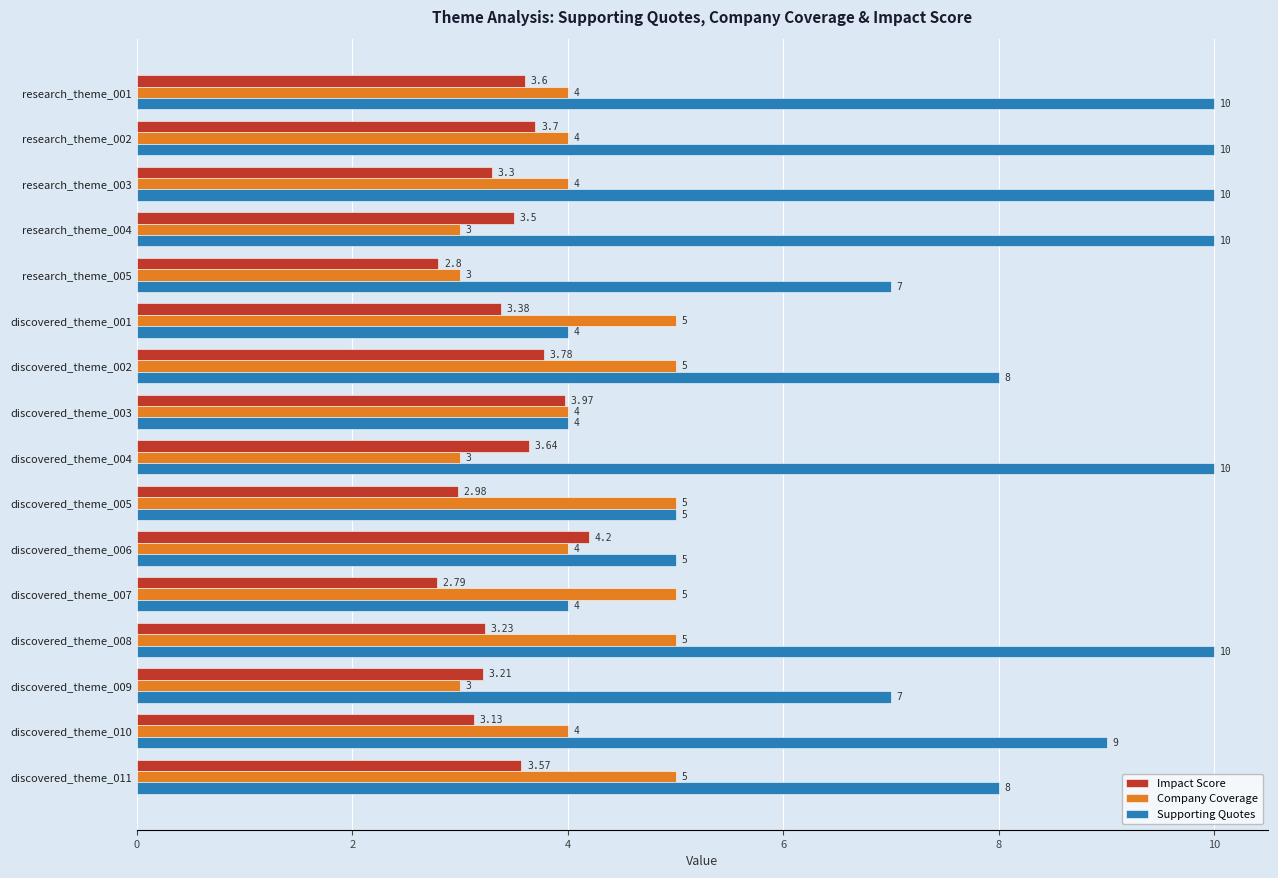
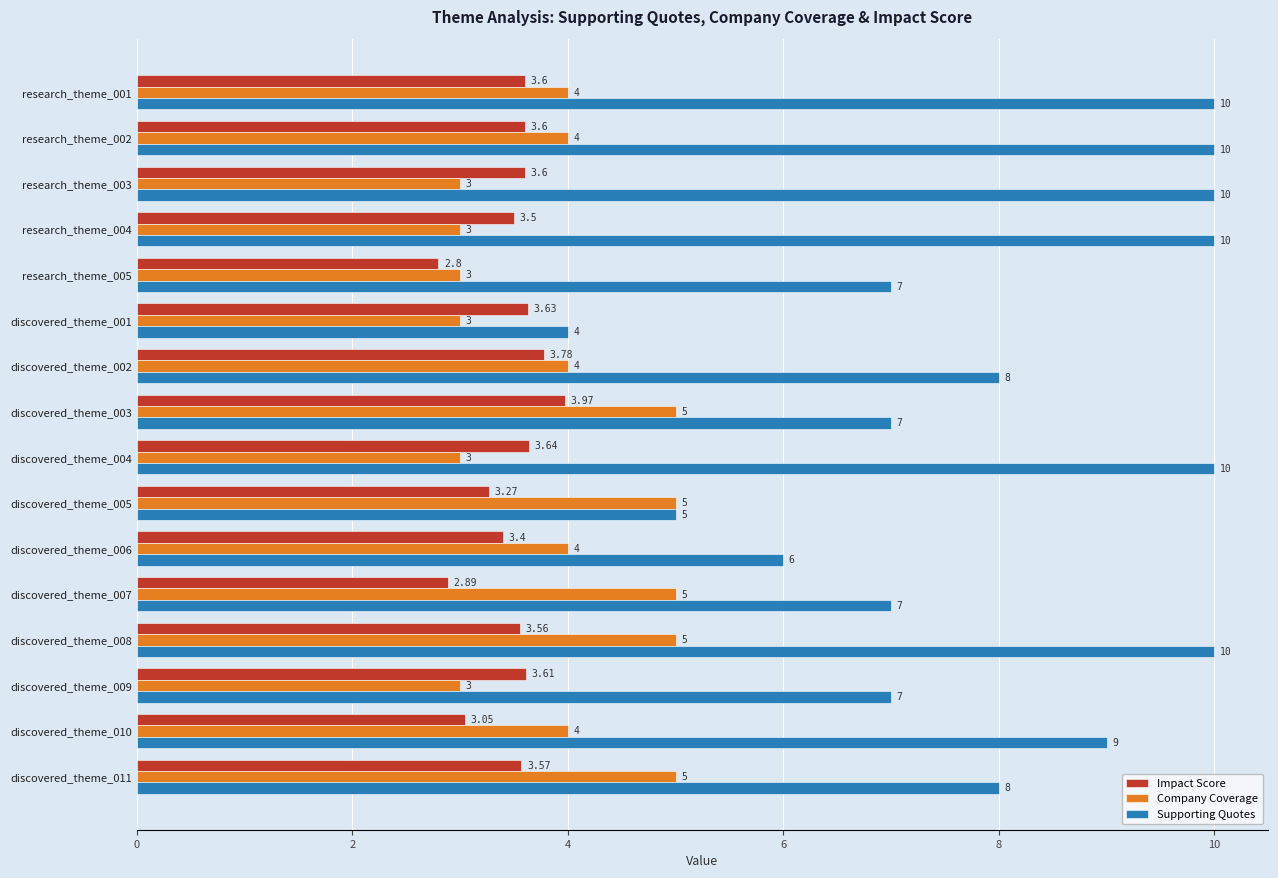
Impact Score, research_theme_002: 3.7 -> 3.6
Impact Score, research_theme_003: 3.3 -> 3.6
Company Coverage, research_theme_003: 4 -> 3
Impact Score, discovered_theme_001: 3.38 -> 3.63
Company Coverage, discovered_theme_001: 5 -> 3
Company Coverage, discovered_theme_002: 5 -> 4
Company Coverage, discovered_theme_003: 4 -> 5
Supporting Quotes, discovered_theme_003: 4 -> 7
Impact Score, discovered_theme_005: 2.98 -> 3.27
Impact Score, discovered_theme_006: 4.2 -> 3.4
Supporting Quotes, discovered_theme_006: 5 -> 6
Impact Score, discovered_theme_007: 2.79 -> 2.89
Supporting Quotes, discovered_theme_007: 4 -> 7
Impact Score, discovered_theme_008: 3.23 -> 3.56
Impact Score, discovered_theme_009: 3.21 -> 3.61
Impact Score, discovered_theme_010: 3.13 -> 3.05
